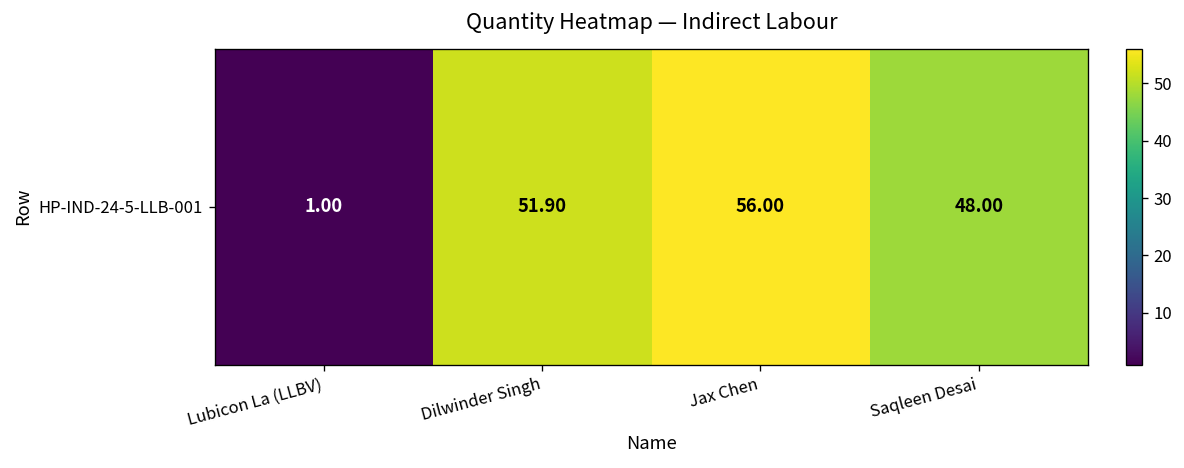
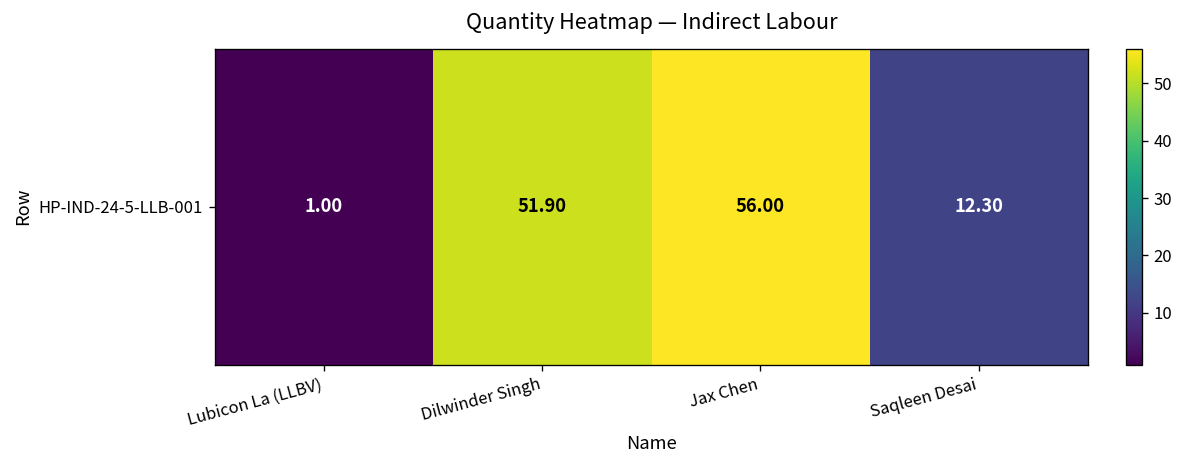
HP-IND-24-5-LLB-001, Saqleen Desai: 48.00 -> 12.30
